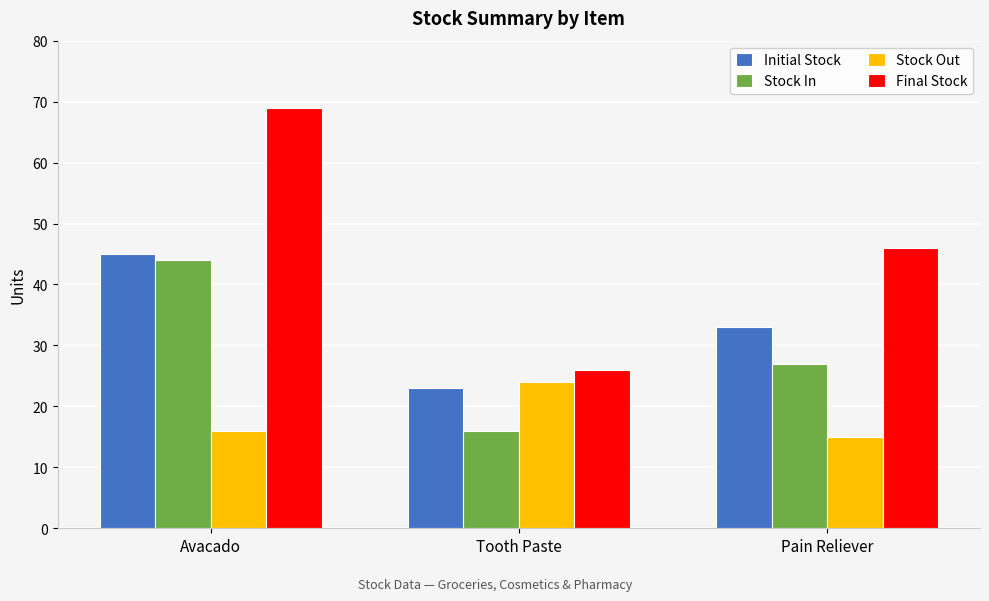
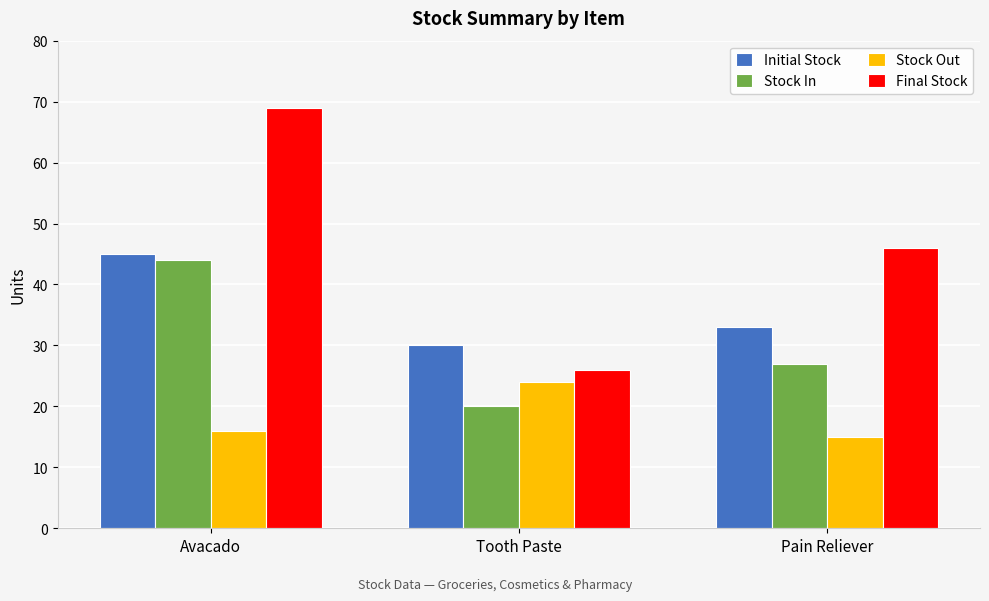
Initial Stock, Tooth Paste: 23 -> 30
Stock In, Tooth Paste: 16 -> 20
